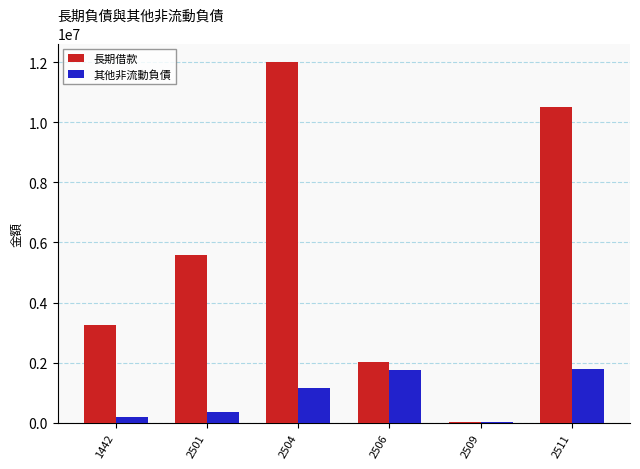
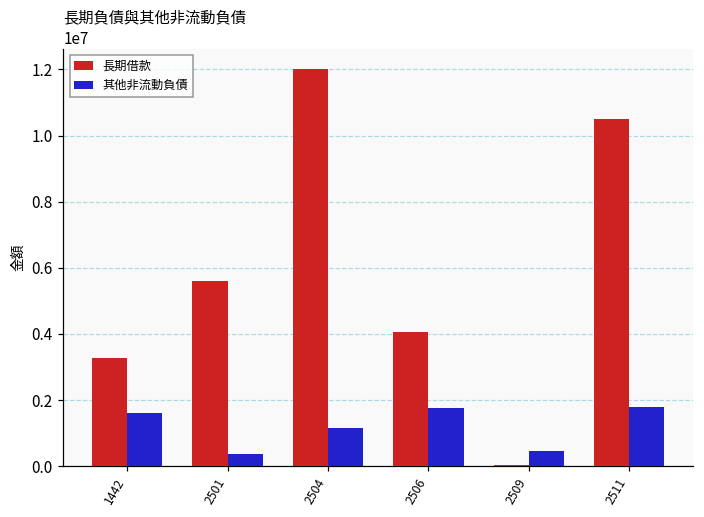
其他非流動負債, 1442: 200000 -> 1600000
長期借款, 2506: 2000000 -> 4000000
其他非流動負債, 2509: 0 -> 500000
